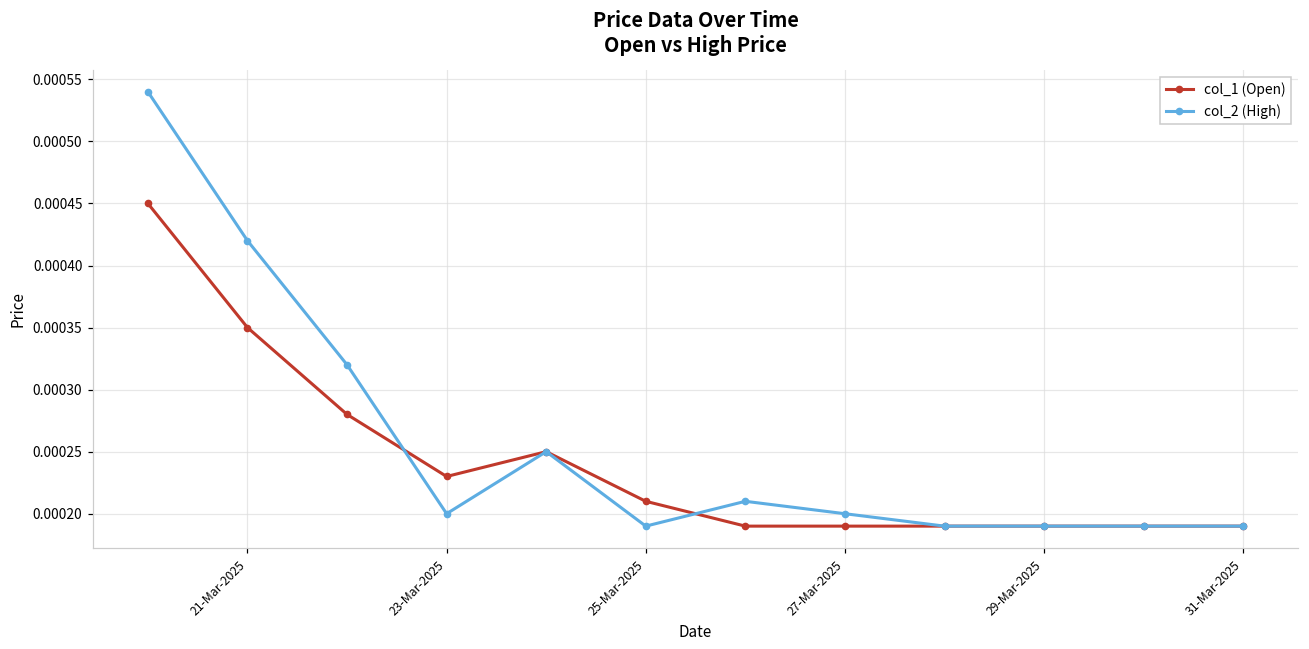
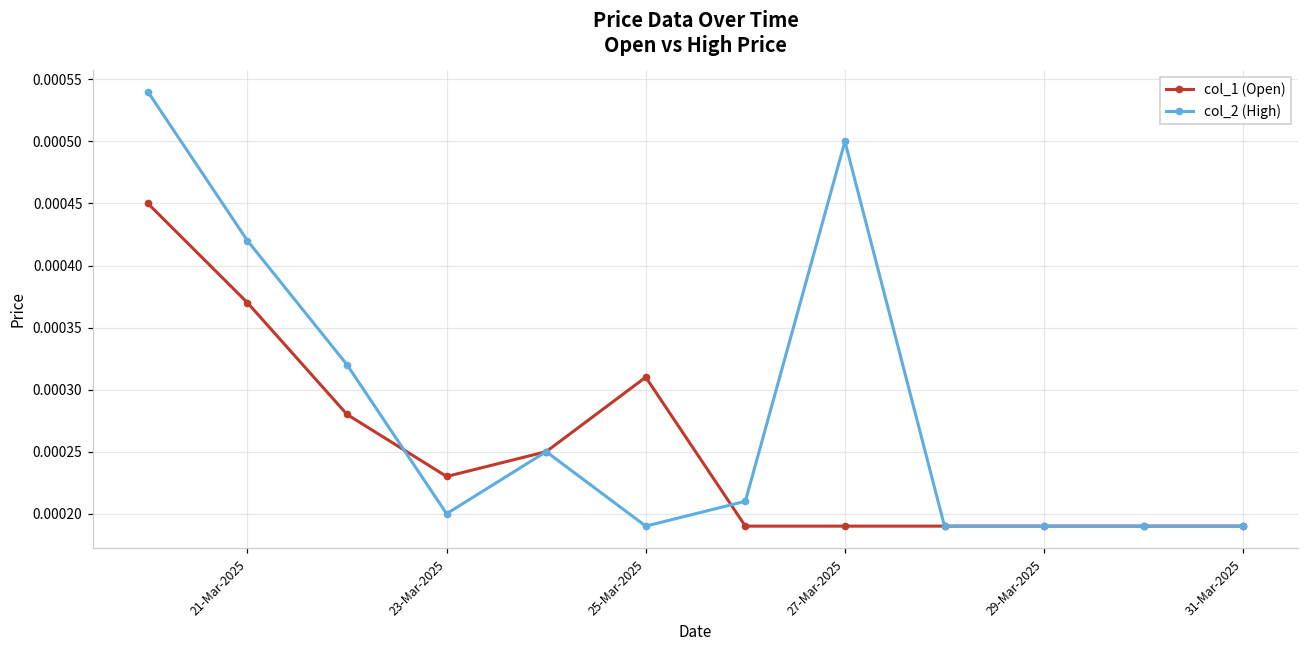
col_1 (Open), 21-Mar-2025: 0.00035 -> 0.00037
col_1 (Open), 25-Mar-2025: 0.00021 -> 0.00031
col_2 (High), 27-Mar-2025: 0.0002 -> 0.0005
